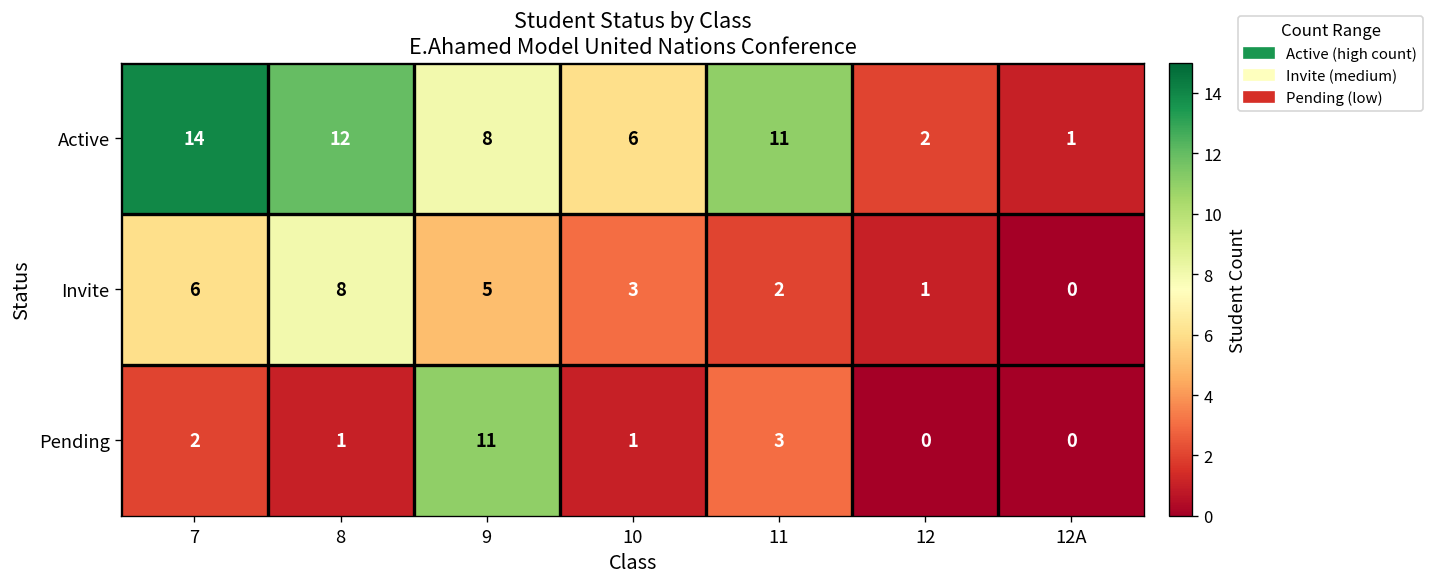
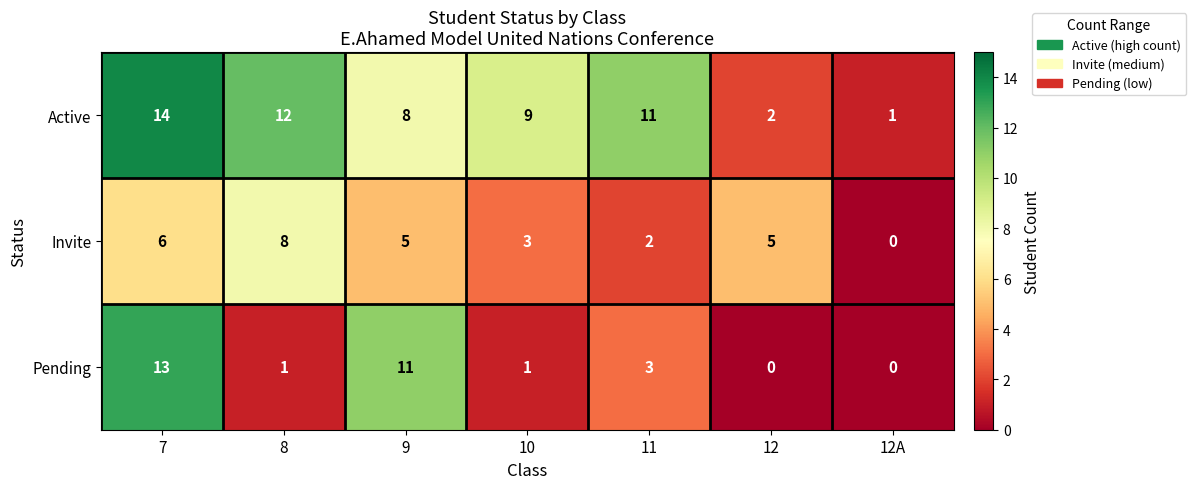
Active, 10: 6 -> 9
Invite, 12: 1 -> 5
Pending, 7: 2 -> 13
